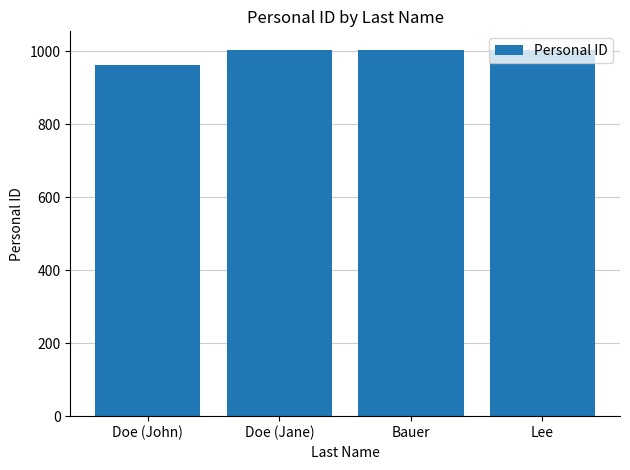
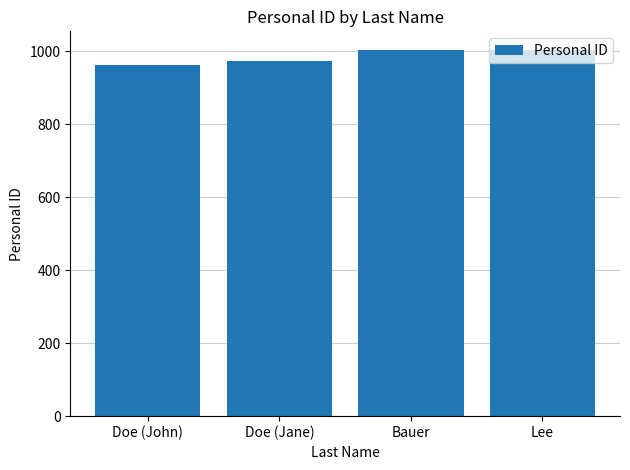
Doe (Jane): 1000 -> 970
